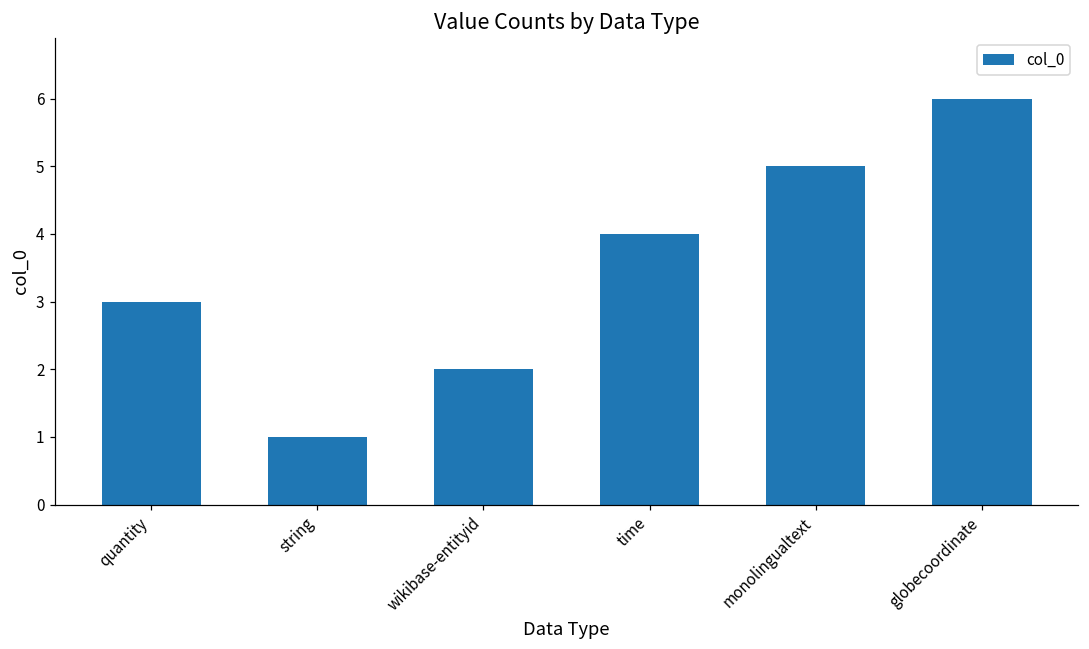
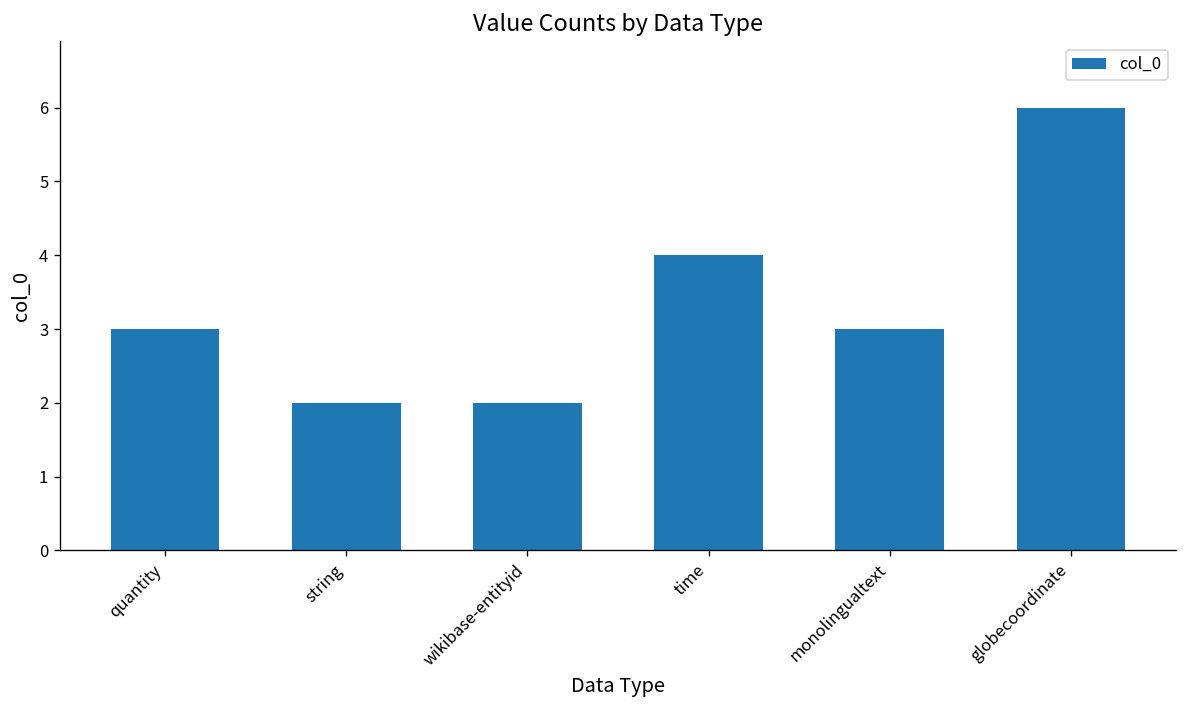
string: 1 -> 2
monolingualtext: 5 -> 3
